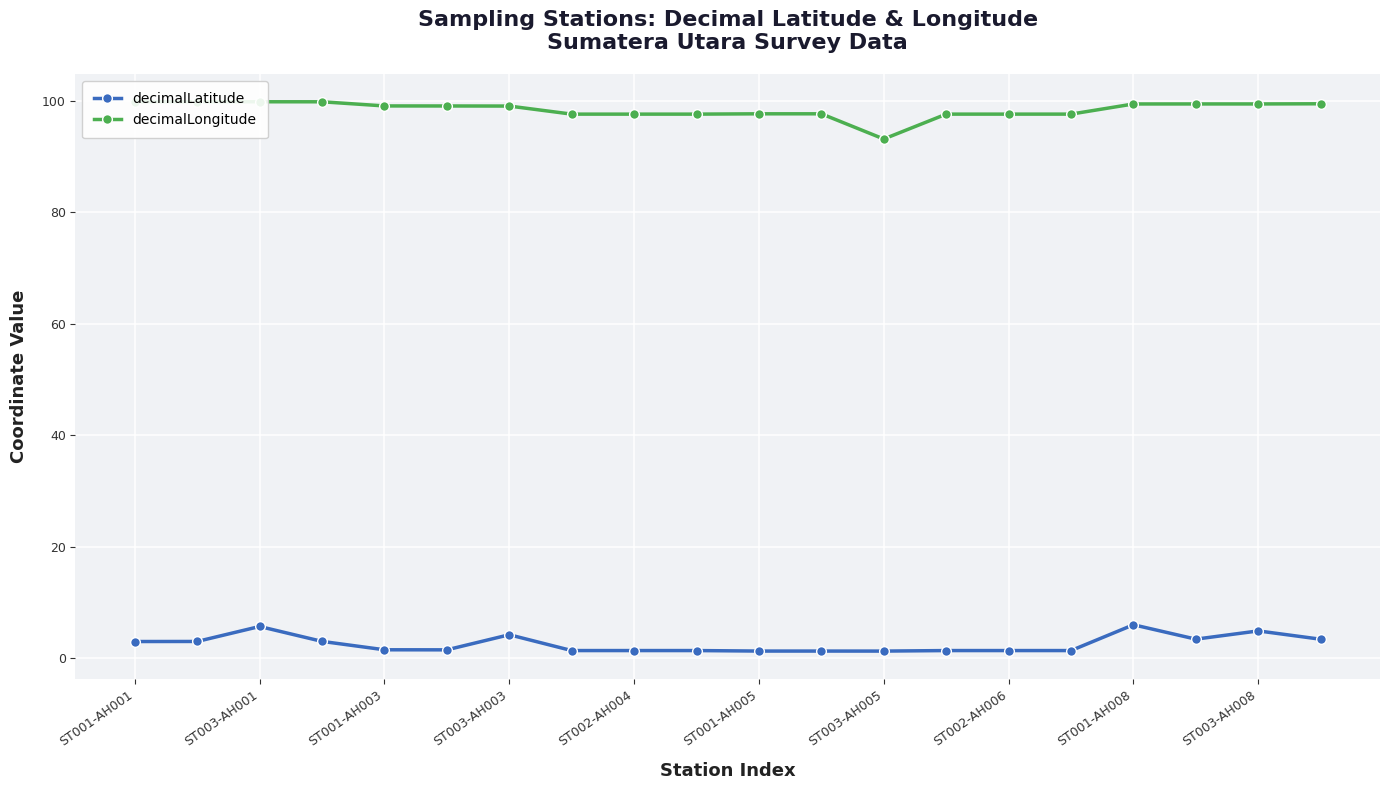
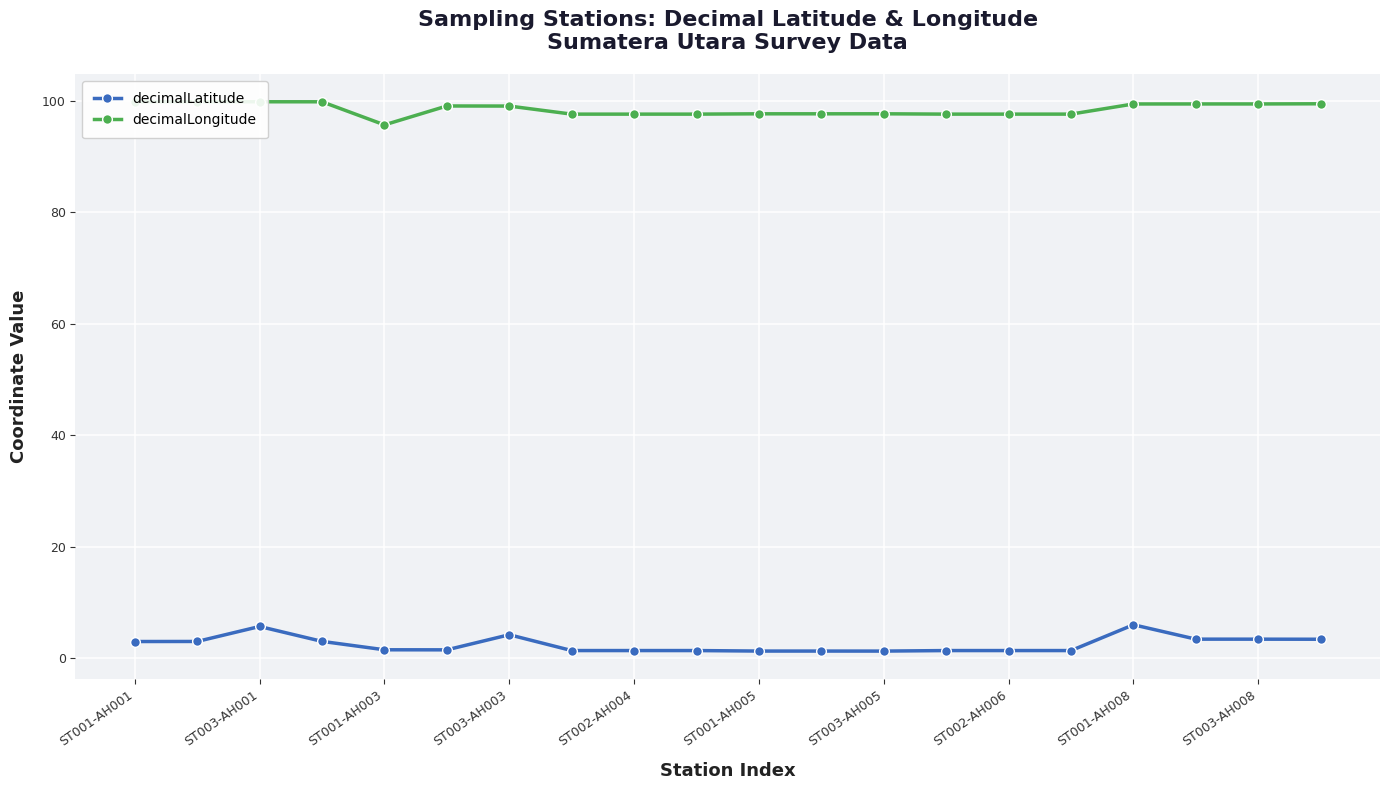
decimalLongitude, ST001-AH003: 99 -> 96
decimalLongitude, ST003-AH005: 93 -> 98
decimalLatitude, ST003-AH008: 5 -> 3
